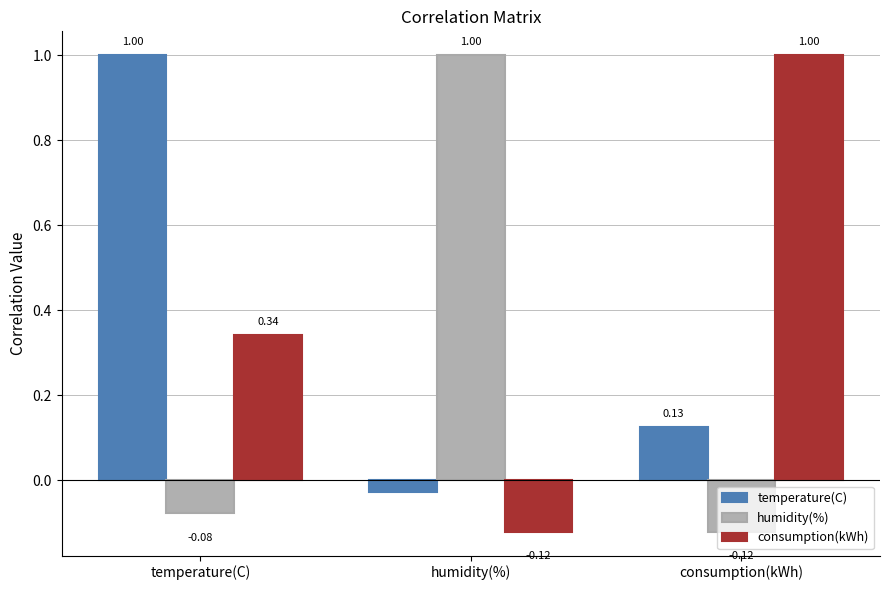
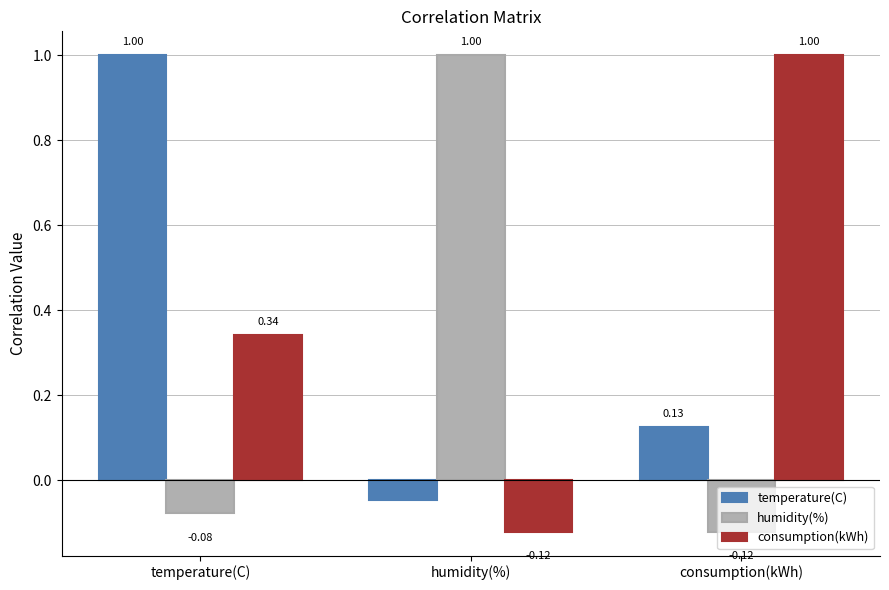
temperature(C), humidity(%): -0.03 -> -0.05
